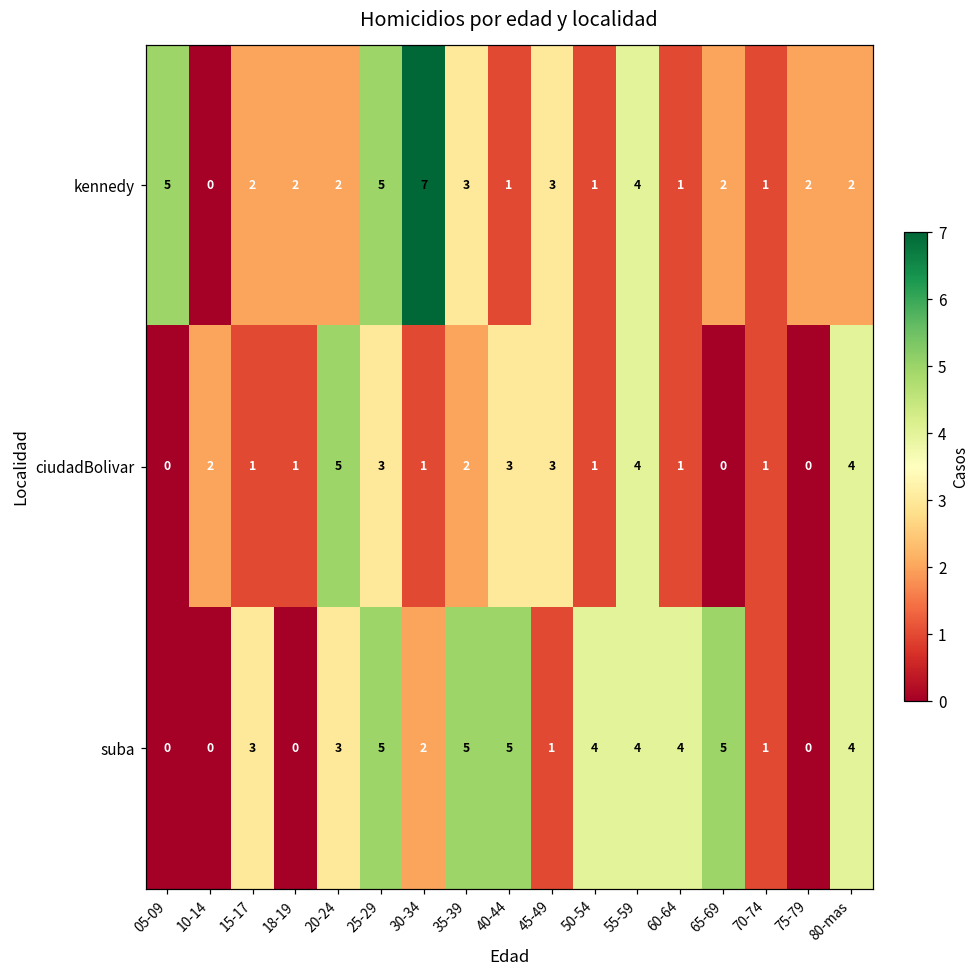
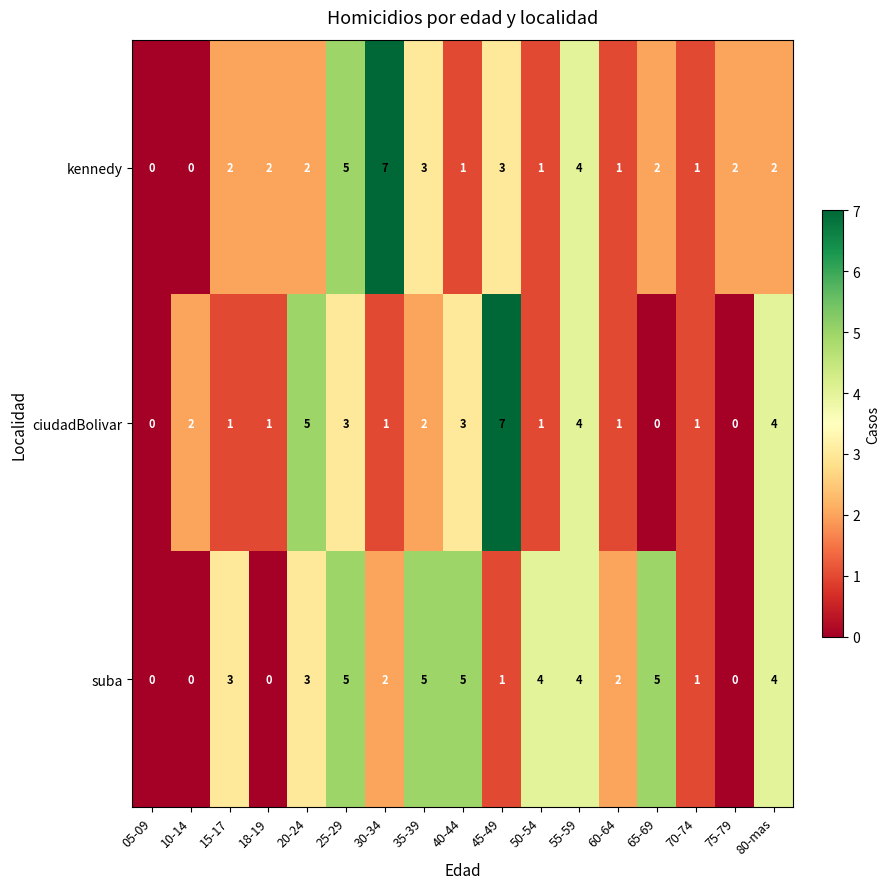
kennedy, 05-09: 5 -> 0
ciudadBolivar, 45-49: 3 -> 7
suba, 60-64: 4 -> 2
